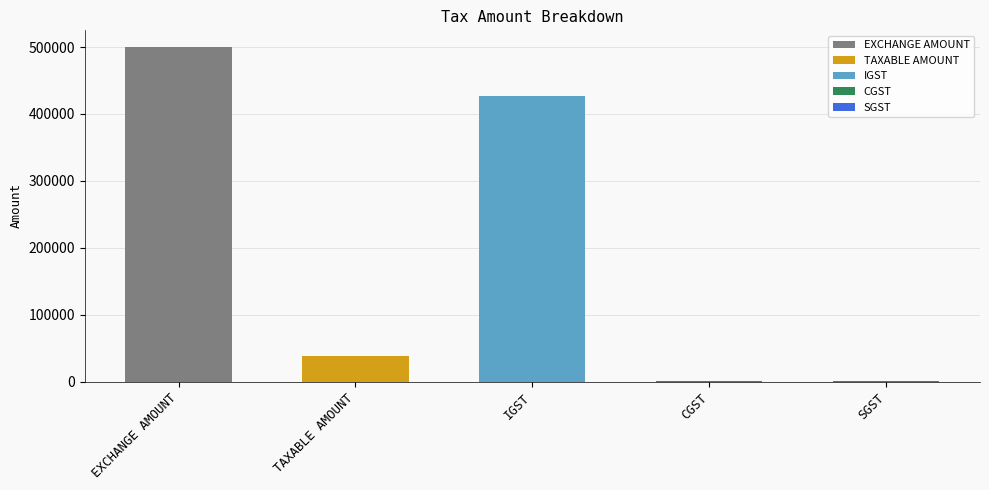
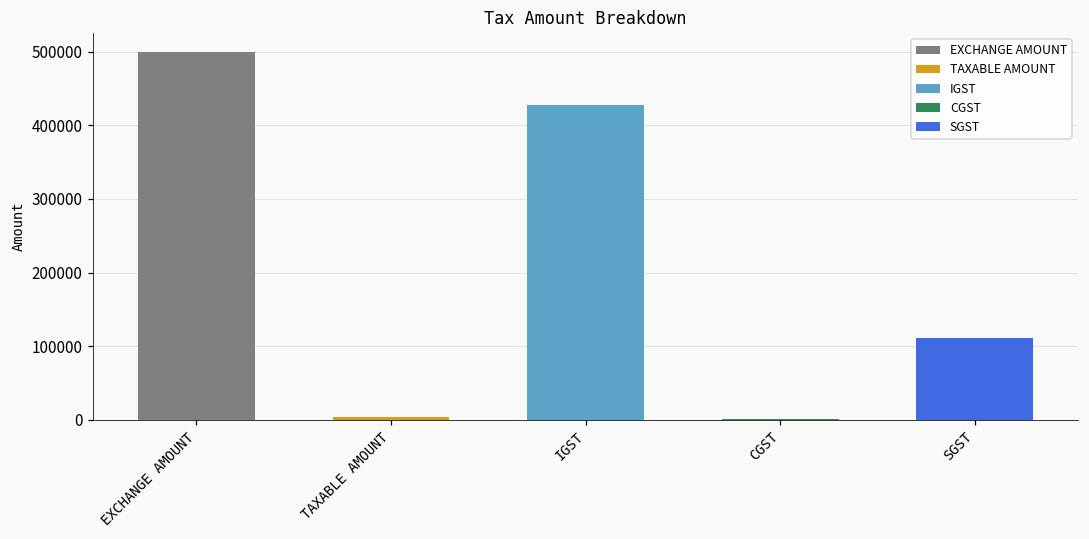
TAXABLE AMOUNT: 40000 -> 0
SGST: 0 -> 110000
